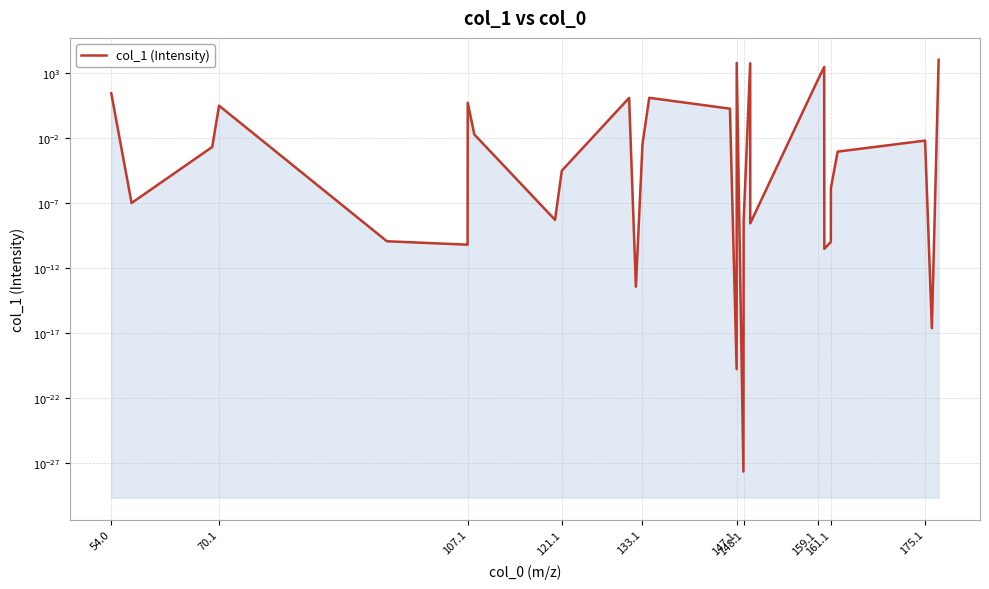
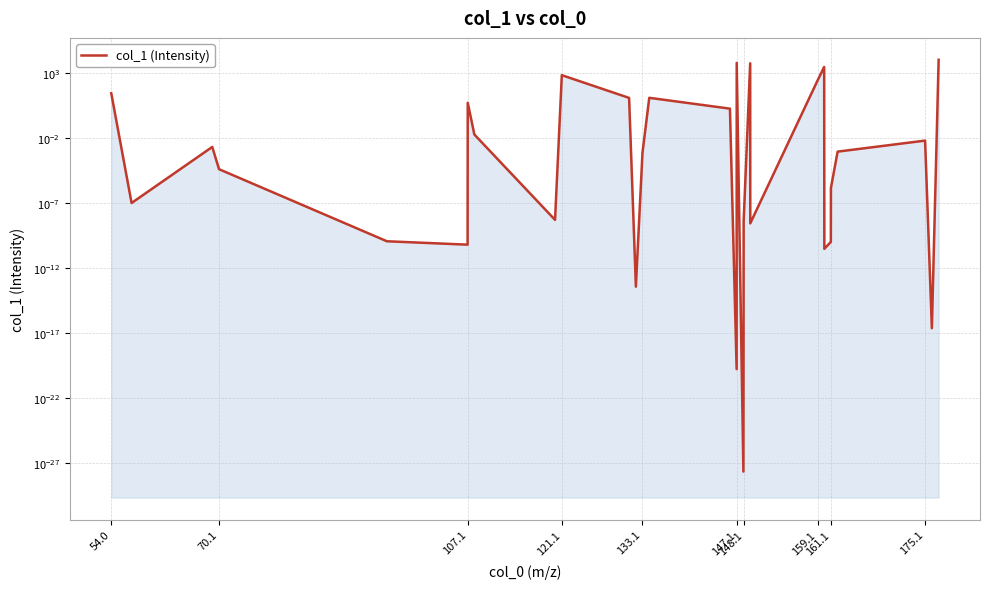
70.1: 3 -> 0
121.1: 0 -> 1000
133.1: 0.003 -> 0.001
